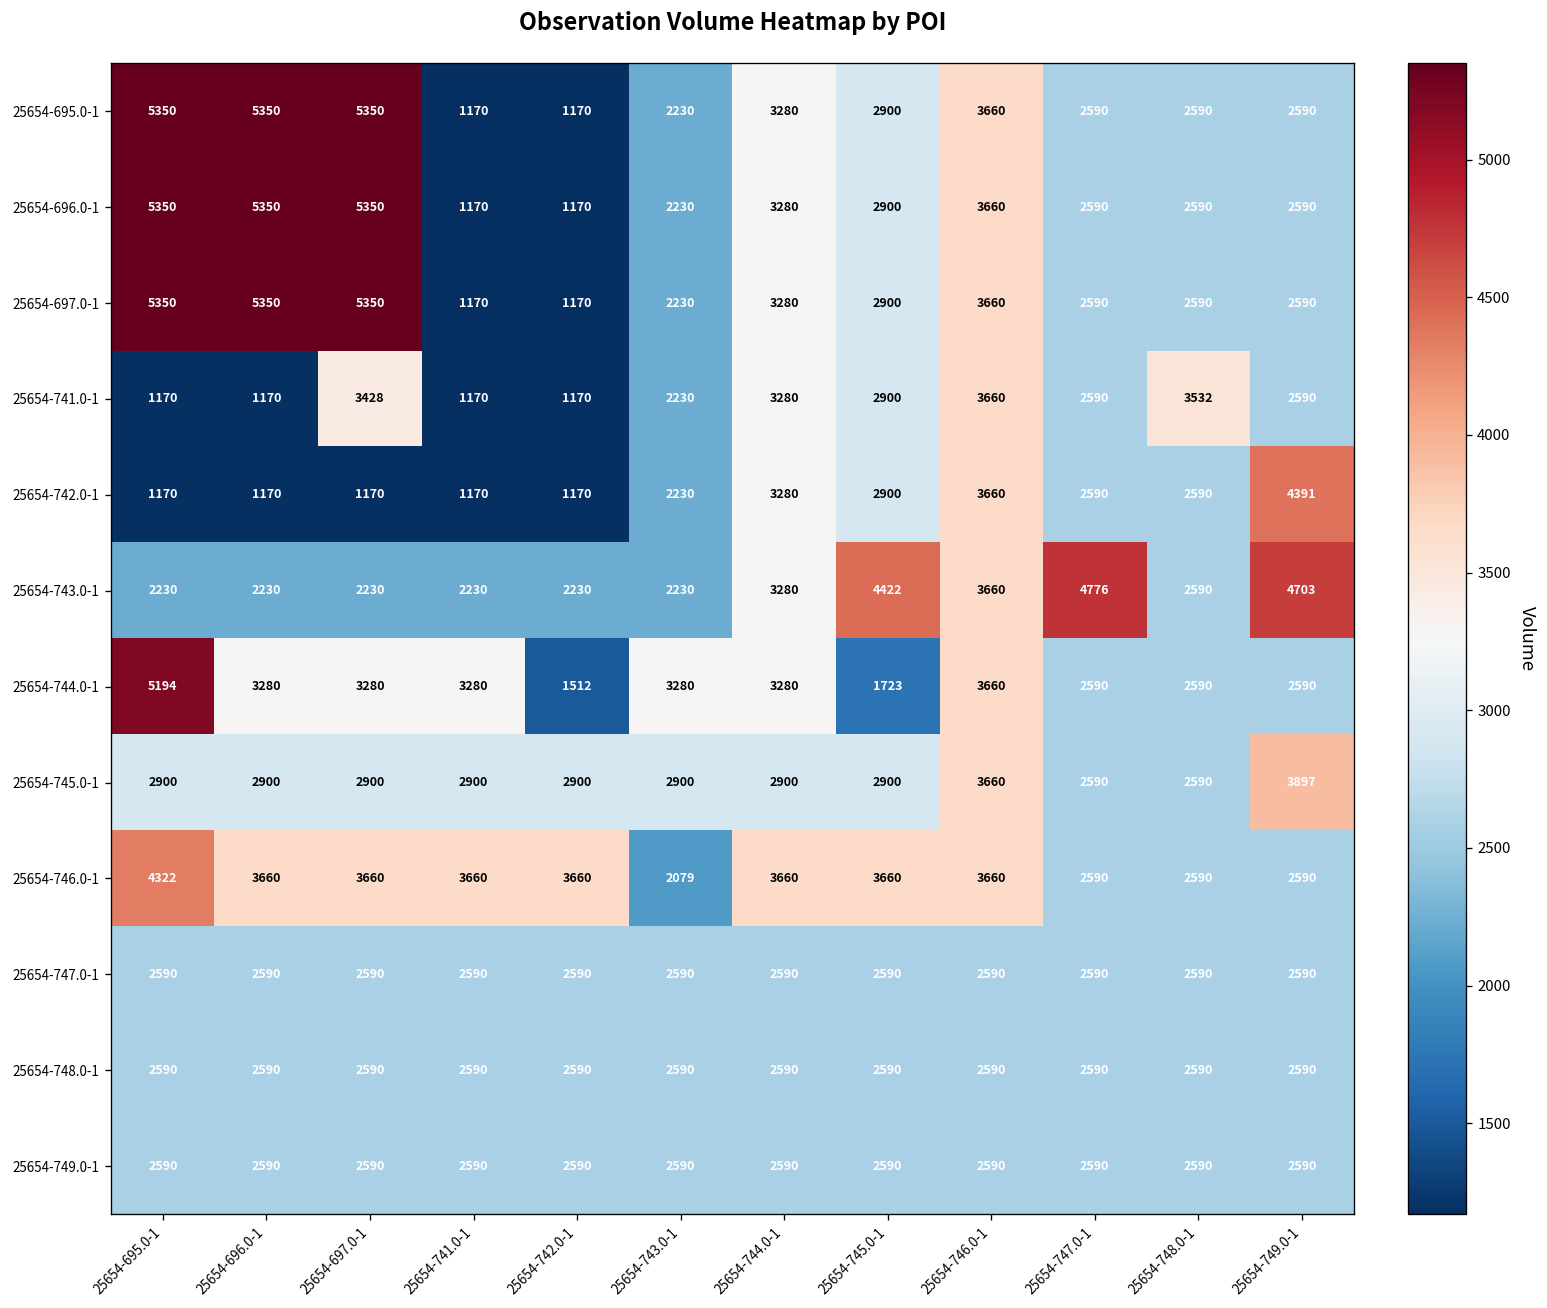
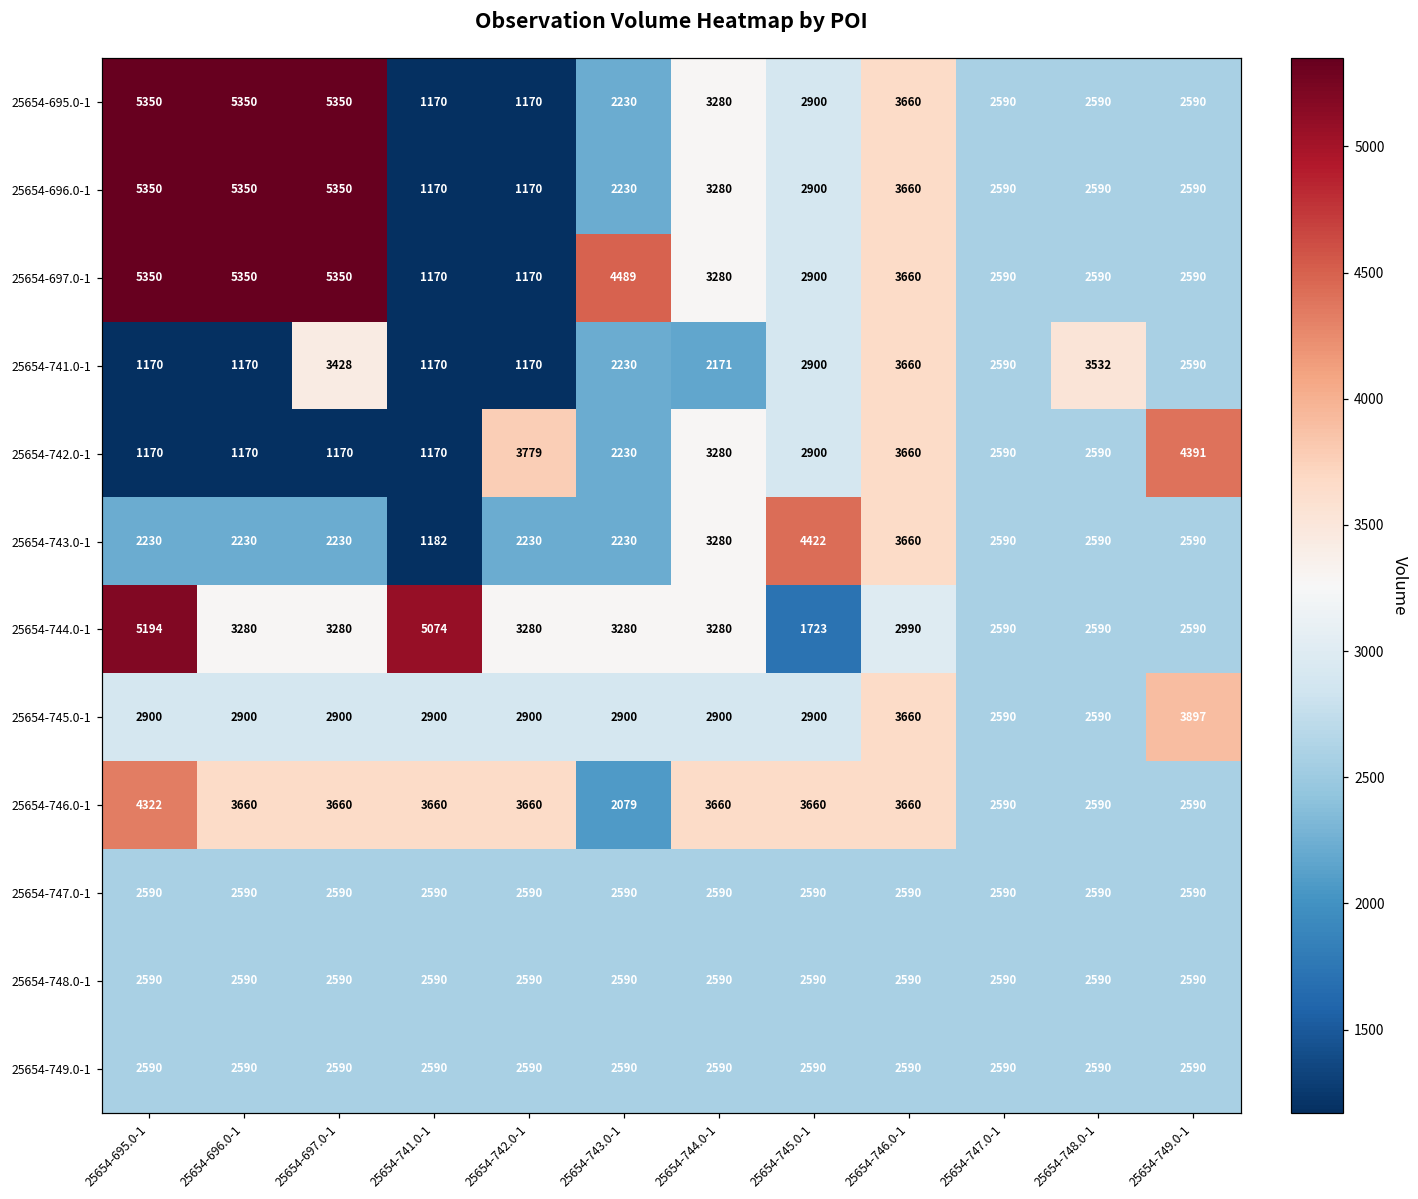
25654-697.0-1, 25654-743.0-1: 2230 -> 4489
25654-741.0-1, 25654-744.0-1: 3280 -> 2171
25654-742.0-1, 25654-742.0-1: 1170 -> 3779
25654-743.0-1, 25654-741.0-1: 2230 -> 1182
25654-743.0-1, 25654-747.0-1: 4776 -> 2590
25654-743.0-1, 25654-749.0-1: 4703 -> 2590
25654-744.0-1, 25654-741.0-1: 3280 -> 5074
25654-744.0-1, 25654-742.0-1: 1512 -> 3280
25654-744.0-1, 25654-746.0-1: 3660 -> 2990
